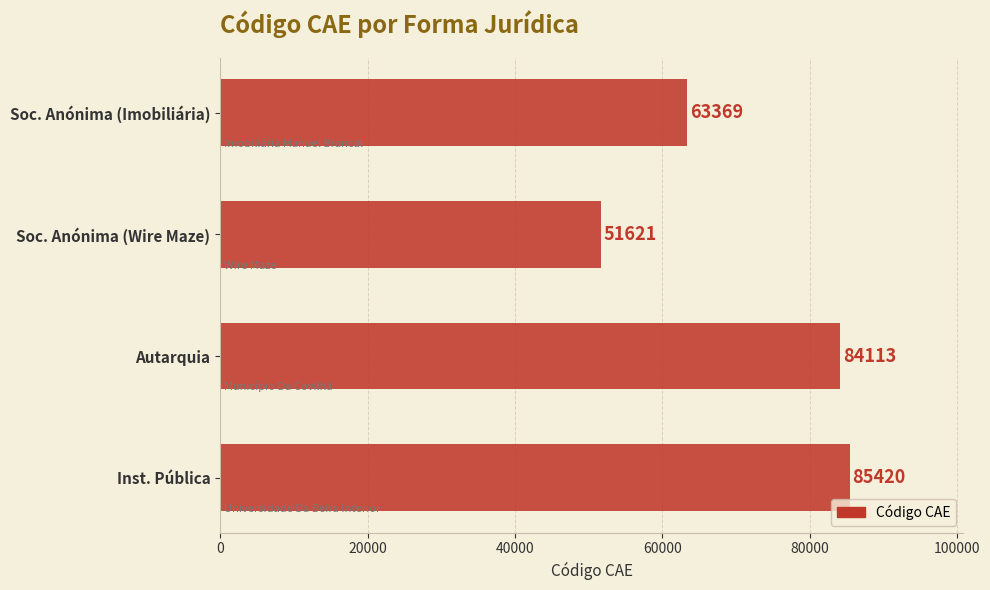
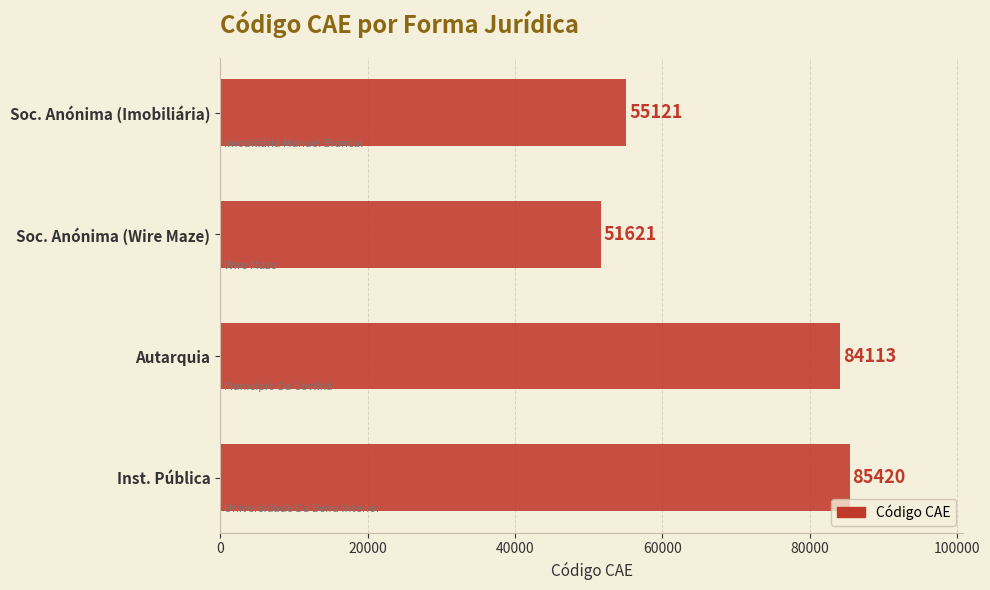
Soc. Anónima (Imobiliária): 63369 -> 55121
